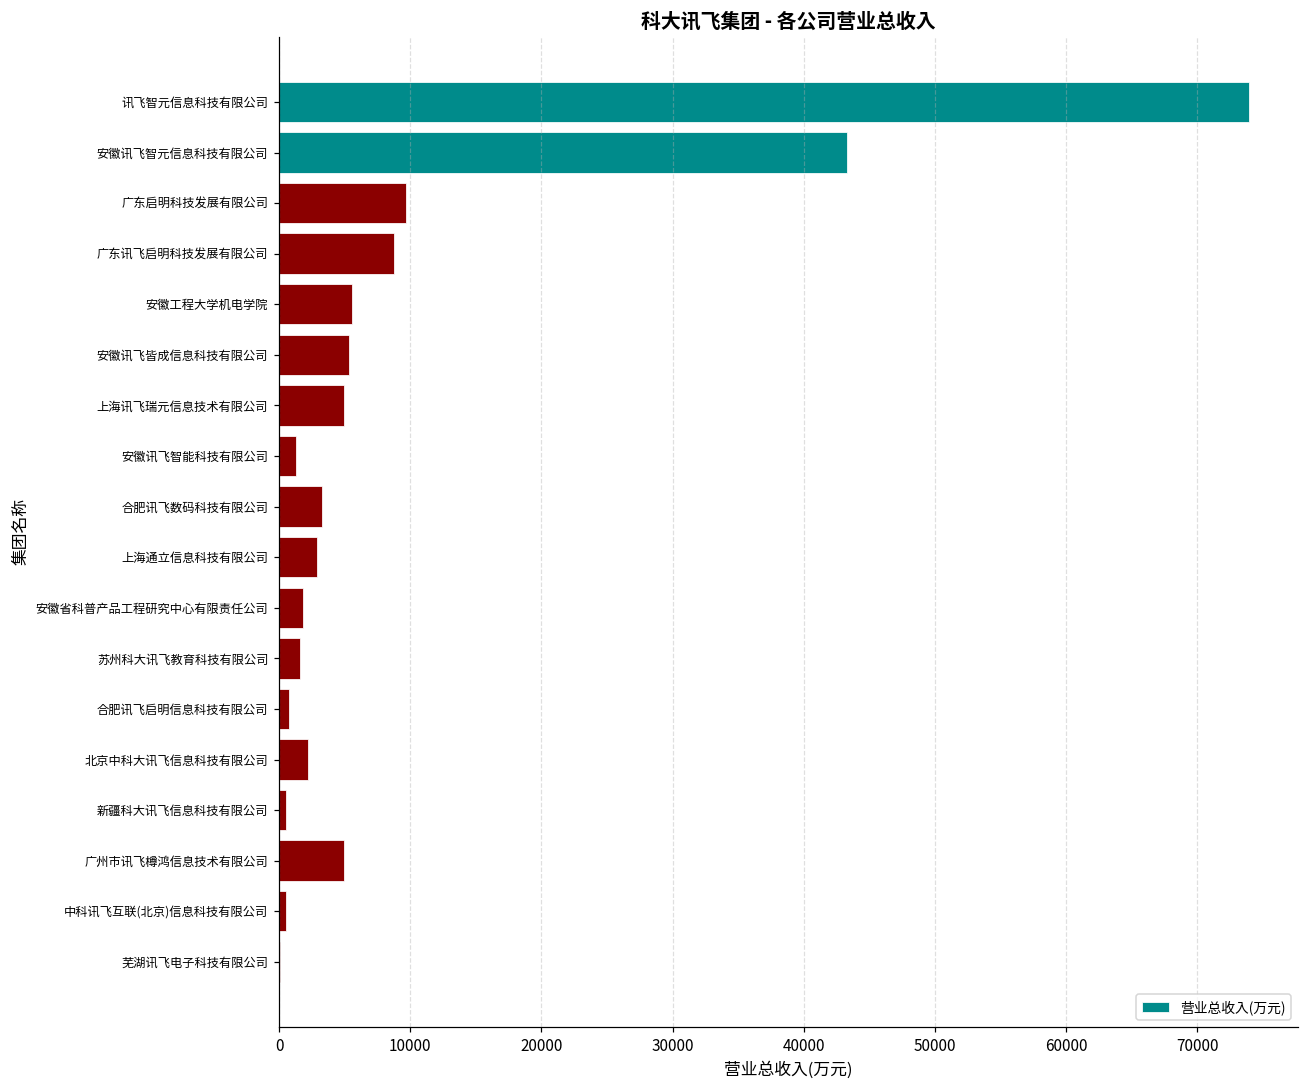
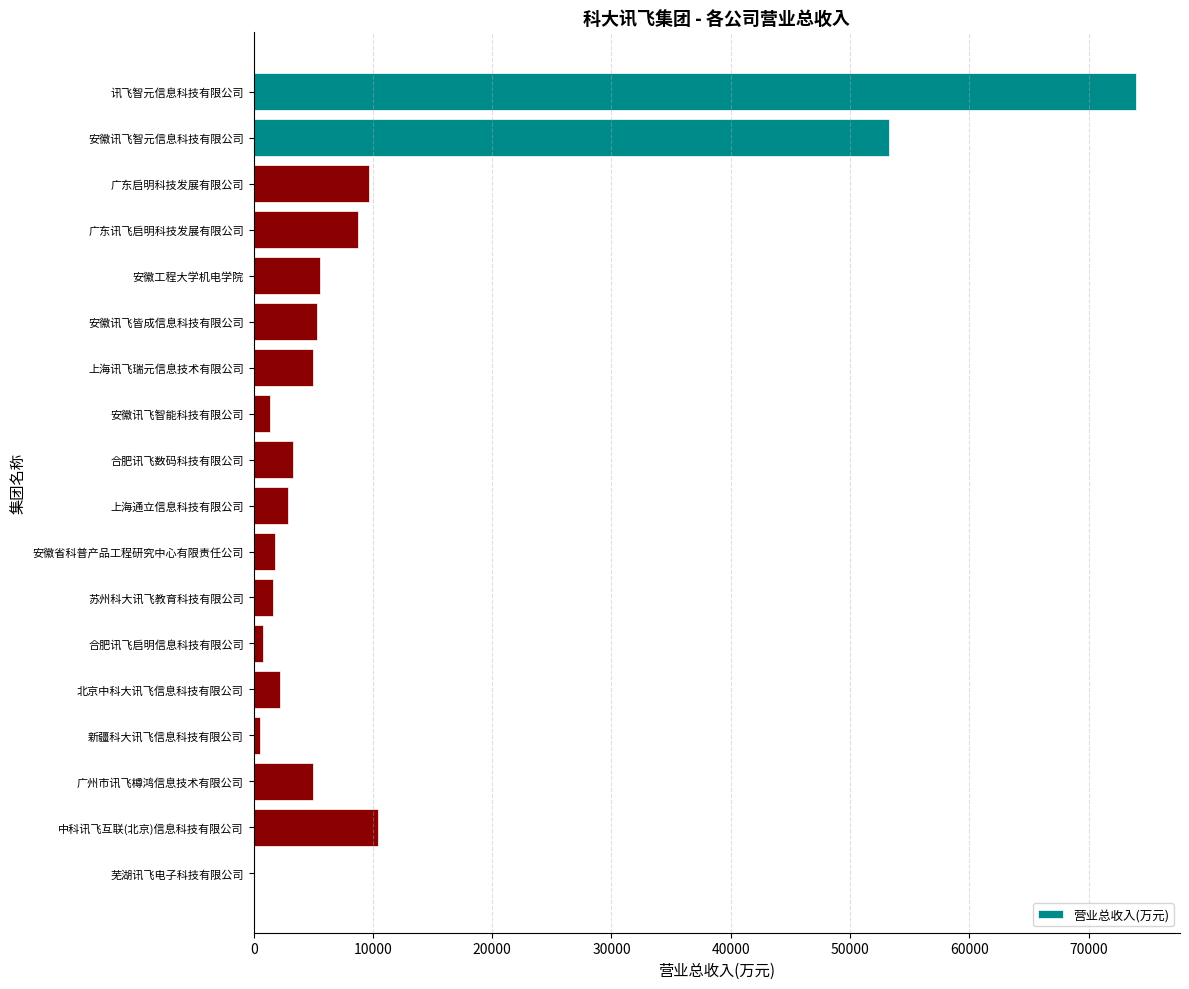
安徽讯飞智元信息科技有限公司: 43300 -> 53200
中科讯飞互联(北京)信息科技有限公司: 500 -> 10400
